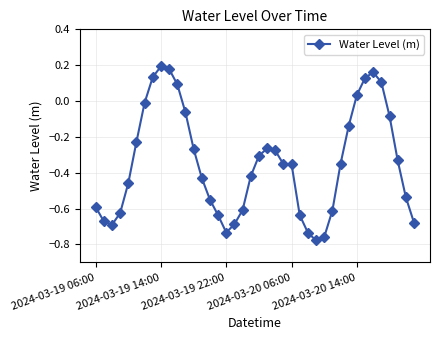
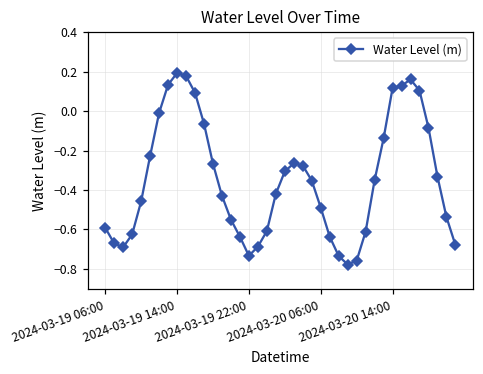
2024-03-20 06:00: -0.35 -> -0.49
2024-03-20 14:00: 0.03 -> 0.12
